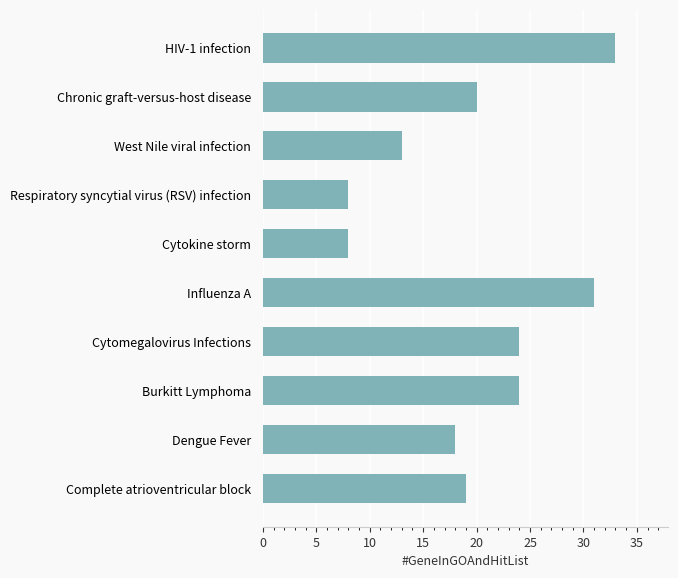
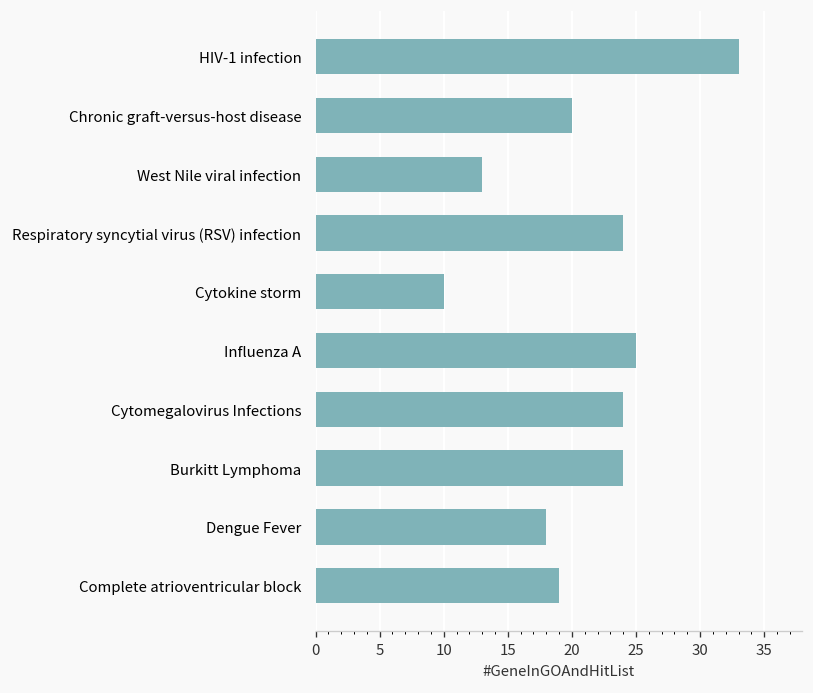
Respiratory syncytial virus (RSV) infection: 8 -> 24
Cytokine storm: 8 -> 10
Influenza A: 31 -> 25
